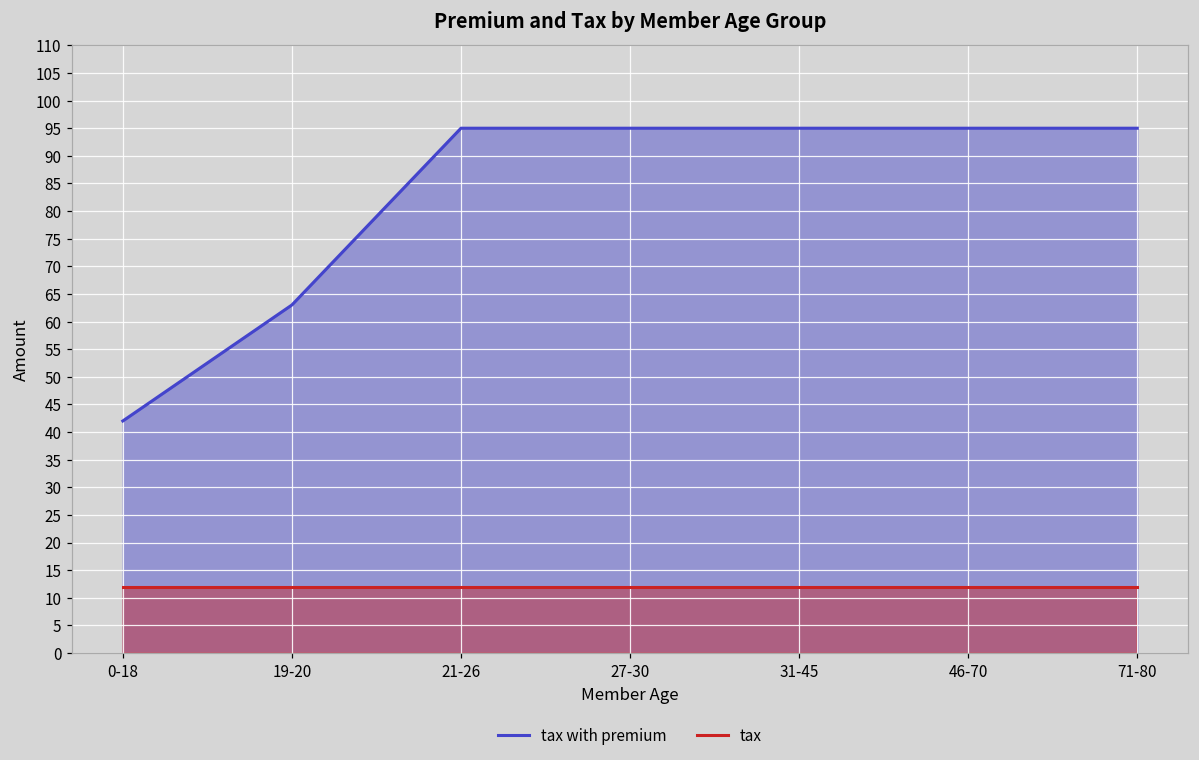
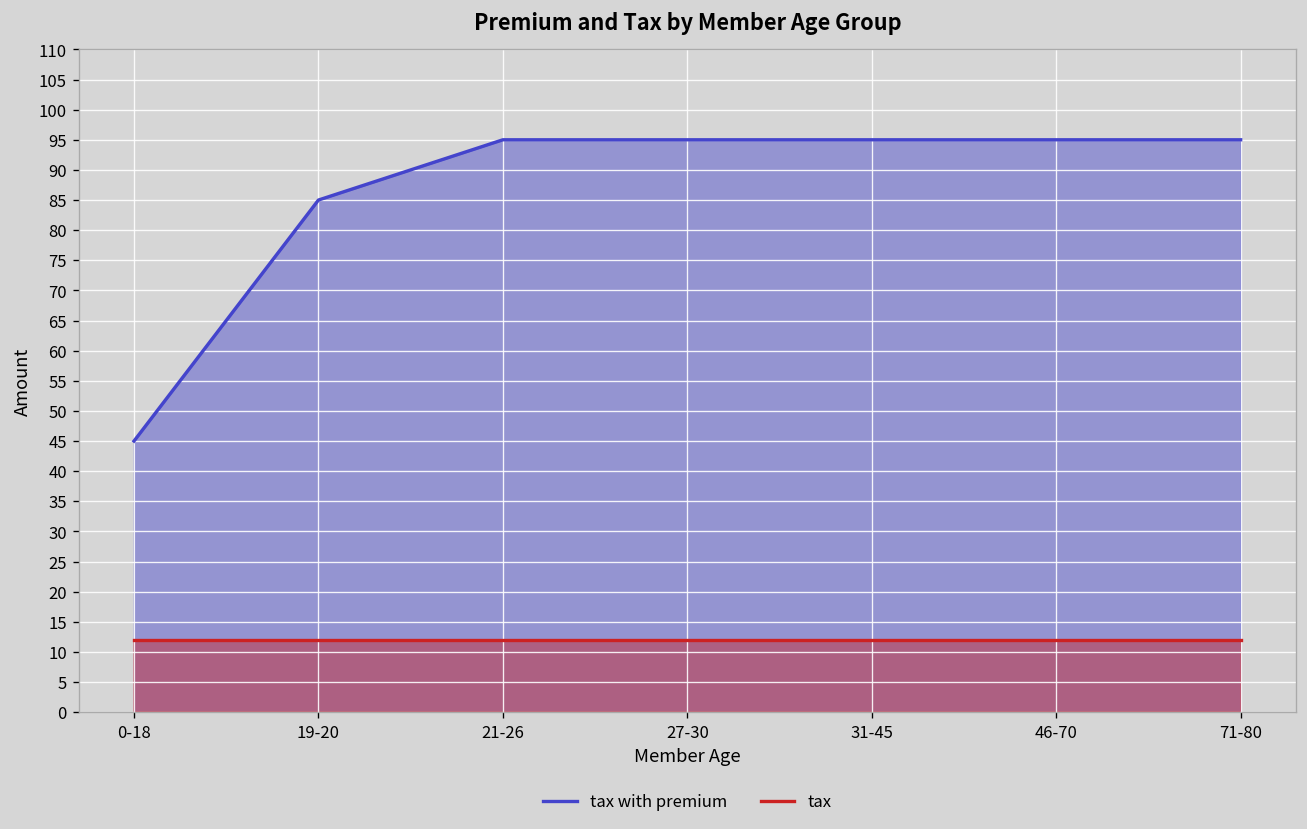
tax with premium, 0-18: 42 -> 45
tax with premium, 19-20: 63 -> 85
